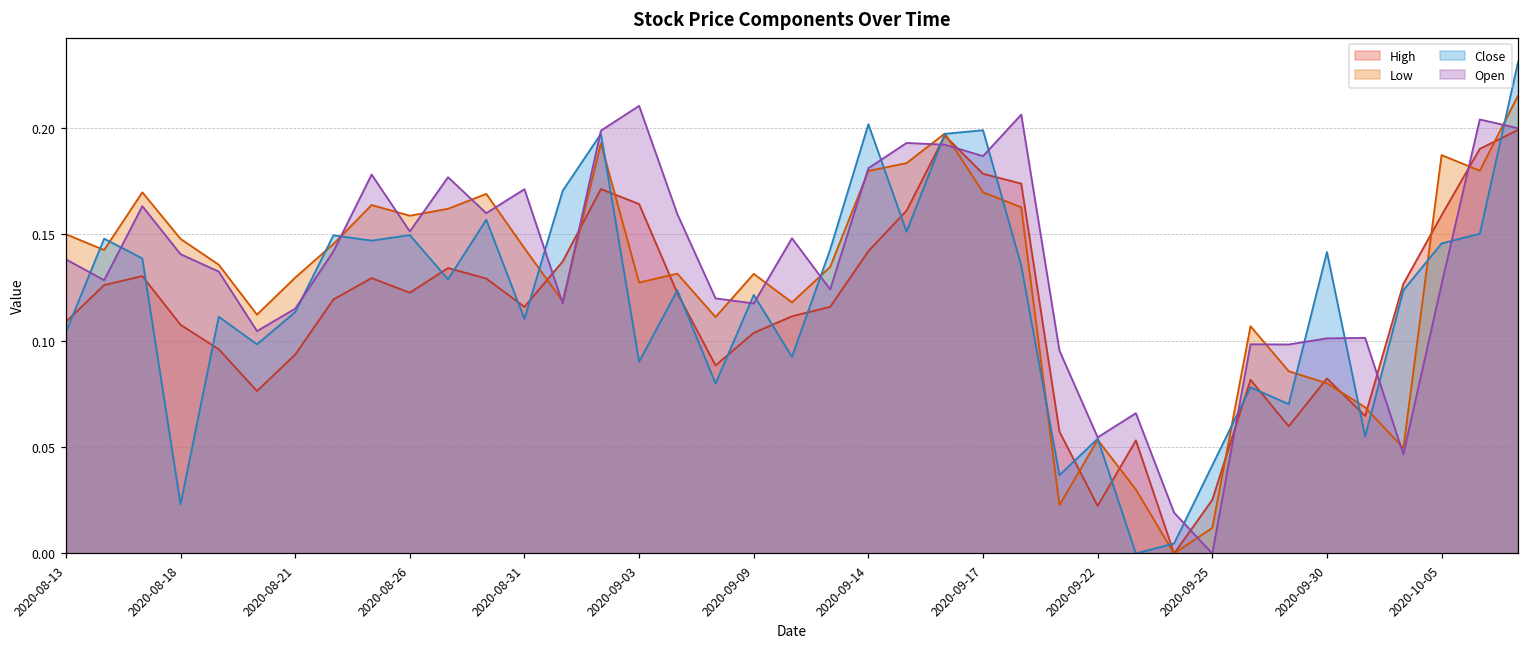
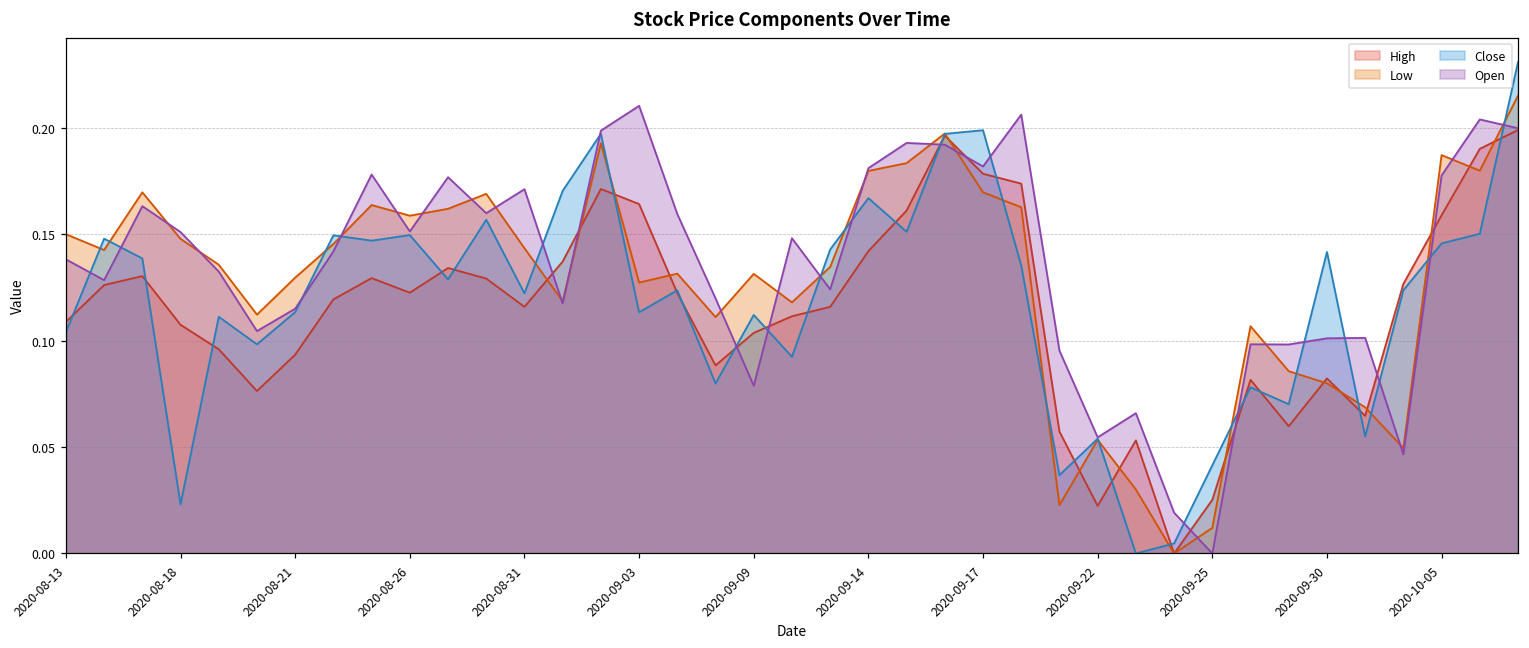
Open, 2020-08-18: 0.141 -> 0.151
Close, 2020-08-31: 0.110 -> 0.122
Close, 2020-09-03: 0.090 -> 0.113
Close, 2020-09-09: 0.121 -> 0.112
Open, 2020-09-09: 0.117 -> 0.079
Close, 2020-09-14: 0.202 -> 0.167
Open, 2020-09-17: 0.187 -> 0.182
Open, 2020-10-05: 0.127 -> 0.178
